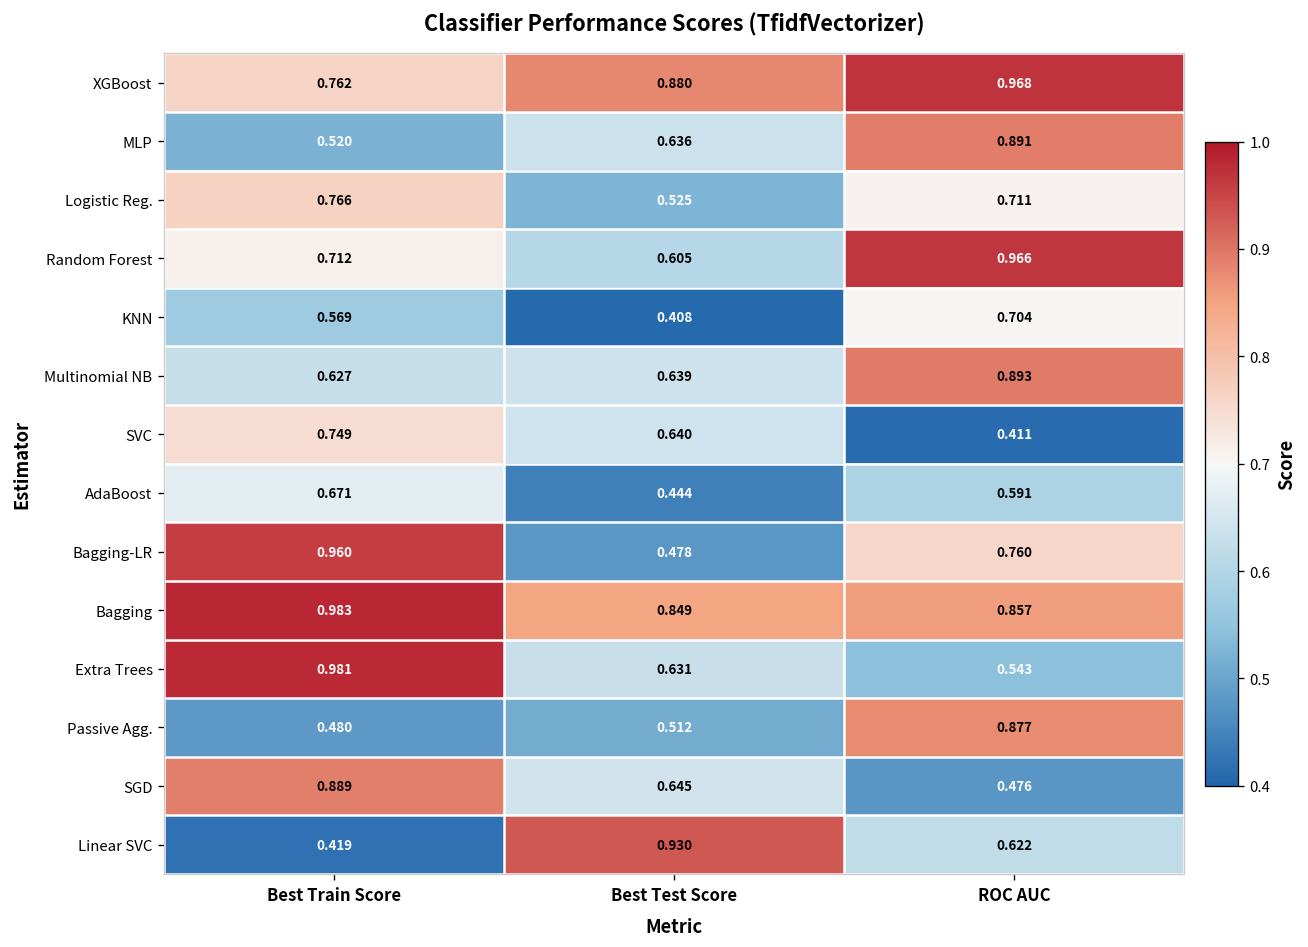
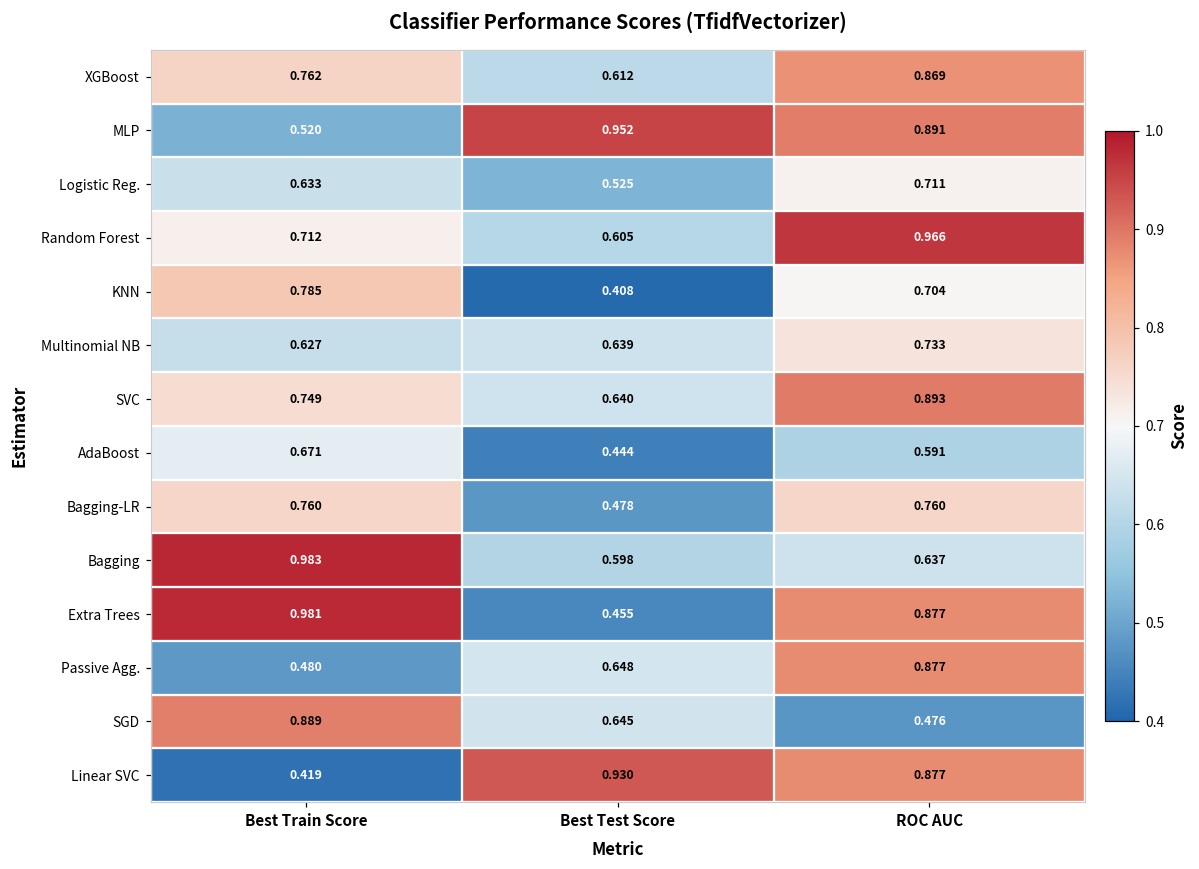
XGBoost, Best Test Score: 0.880 -> 0.612
XGBoost, ROC AUC: 0.968 -> 0.869
MLP, Best Test Score: 0.636 -> 0.952
Logistic Reg., Best Train Score: 0.766 -> 0.633
KNN, Best Train Score: 0.569 -> 0.785
Multinomial NB, ROC AUC: 0.893 -> 0.733
SVC, ROC AUC: 0.411 -> 0.893
Bagging-LR, Best Train Score: 0.960 -> 0.760
Bagging, Best Test Score: 0.849 -> 0.598
Bagging, ROC AUC: 0.857 -> 0.637
Extra Trees, Best Test Score: 0.631 -> 0.455
Extra Trees, ROC AUC: 0.543 -> 0.877
Passive Agg., Best Test Score: 0.512 -> 0.648
Linear SVC, ROC AUC: 0.622 -> 0.877
